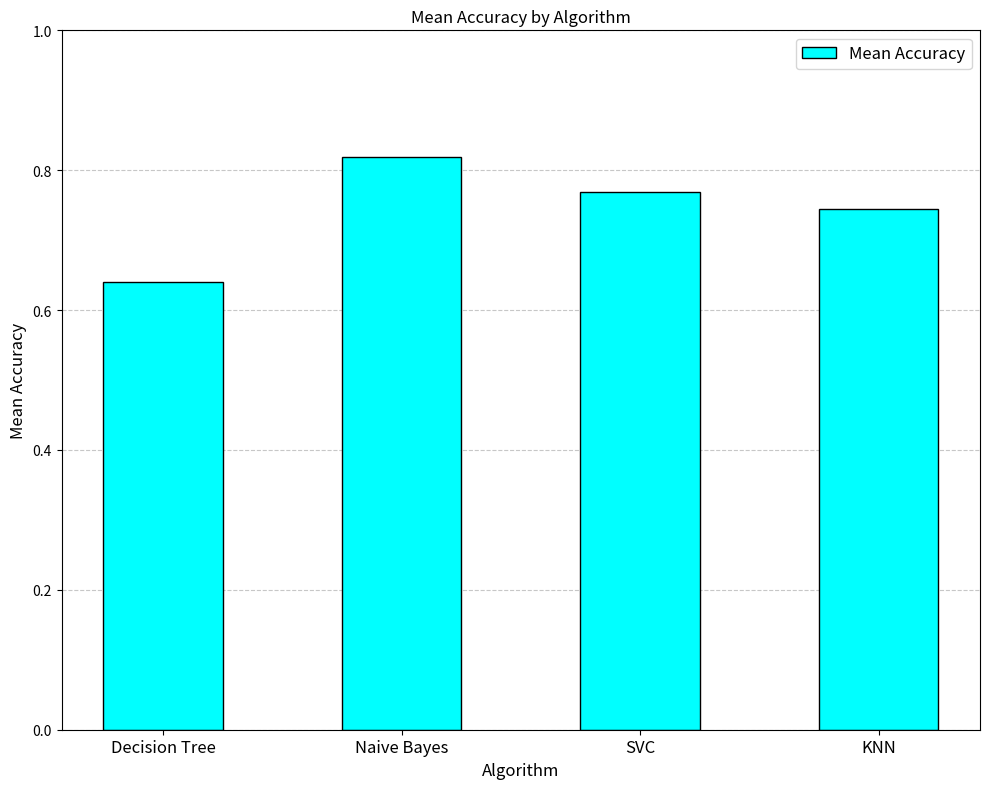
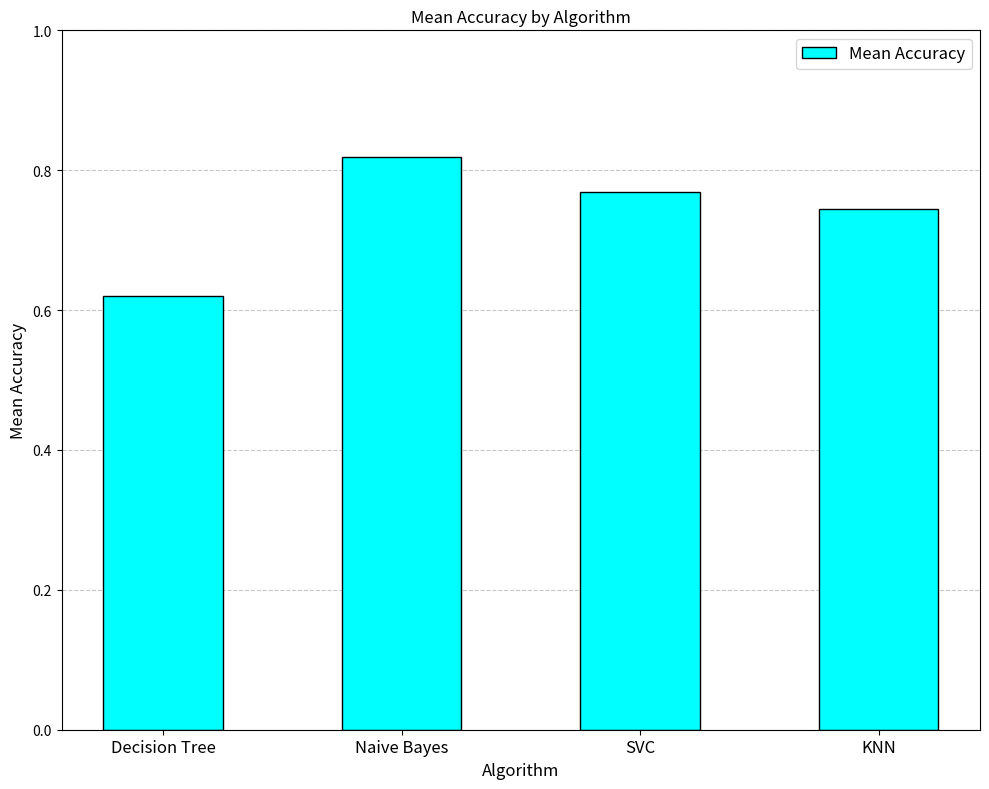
Decision Tree: 0.64 -> 0.62
